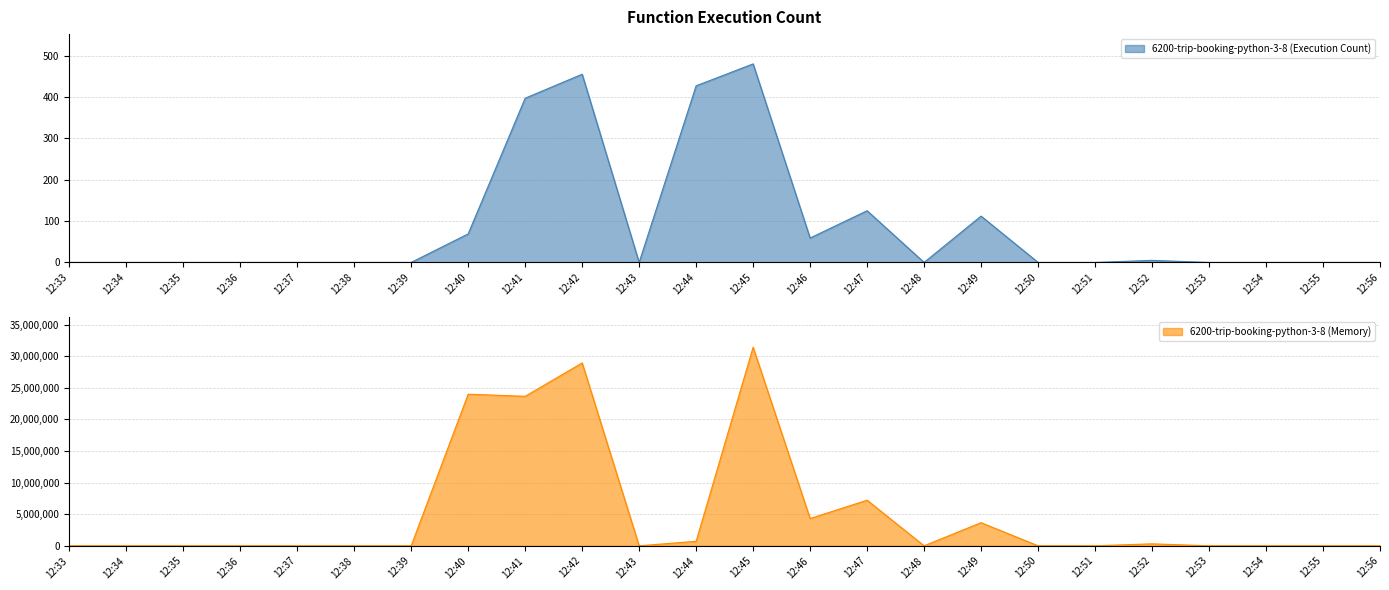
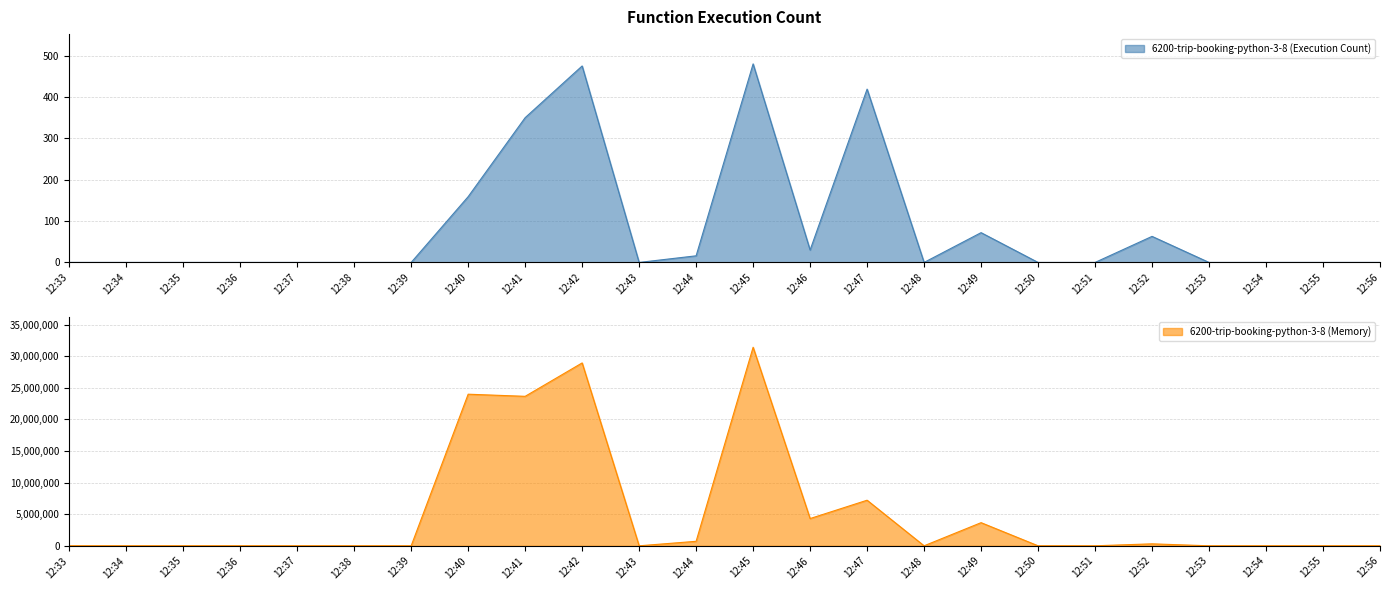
Function Execution Count, 12:40: 70 -> 160
Function Execution Count, 12:41: 400 -> 350
Function Execution Count, 12:42: 460 -> 480
Function Execution Count, 12:44: 430 -> 20
Function Execution Count, 12:46: 60 -> 30
Function Execution Count, 12:47: 130 -> 420
Function Execution Count, 12:49: 110 -> 70
Function Execution Count, 12:52: 10 -> 60
